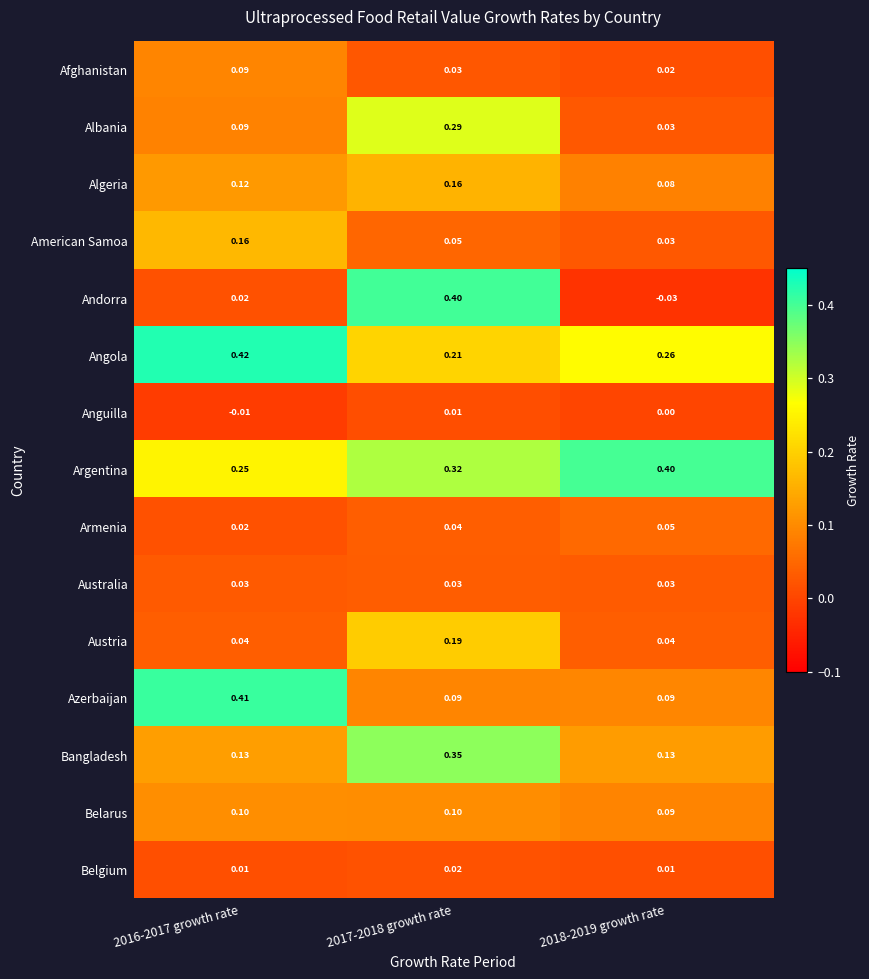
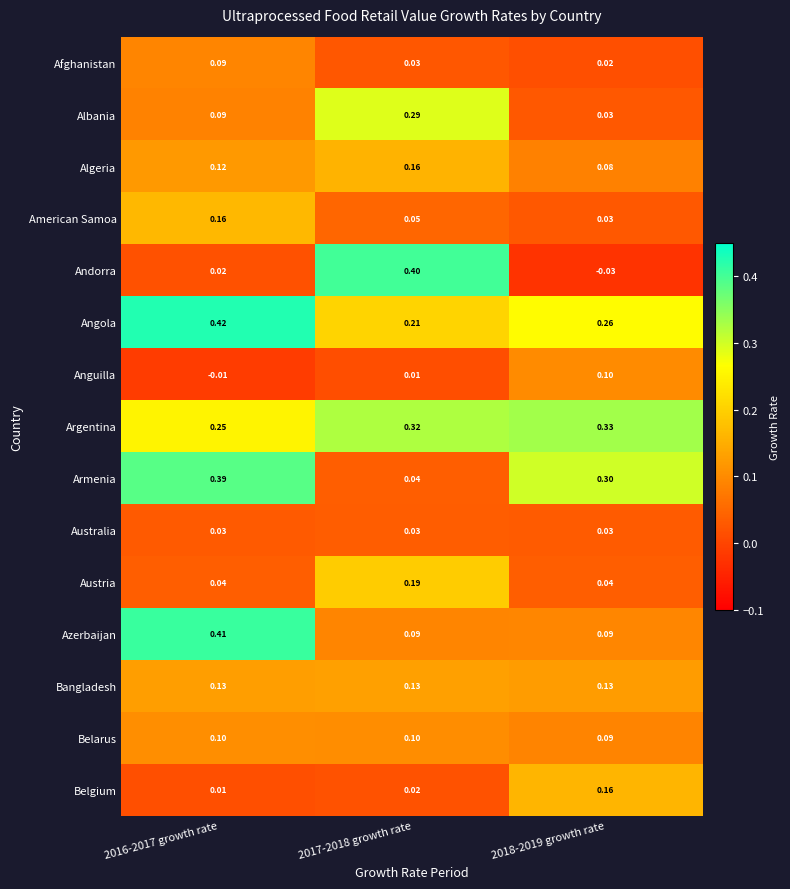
Anguilla, 2018-2019 growth rate: 0.00 -> 0.10
Argentina, 2018-2019 growth rate: 0.40 -> 0.33
Armenia, 2016-2017 growth rate: 0.02 -> 0.39
Armenia, 2018-2019 growth rate: 0.05 -> 0.30
Bangladesh, 2017-2018 growth rate: 0.35 -> 0.13
Belgium, 2018-2019 growth rate: 0.01 -> 0.16
